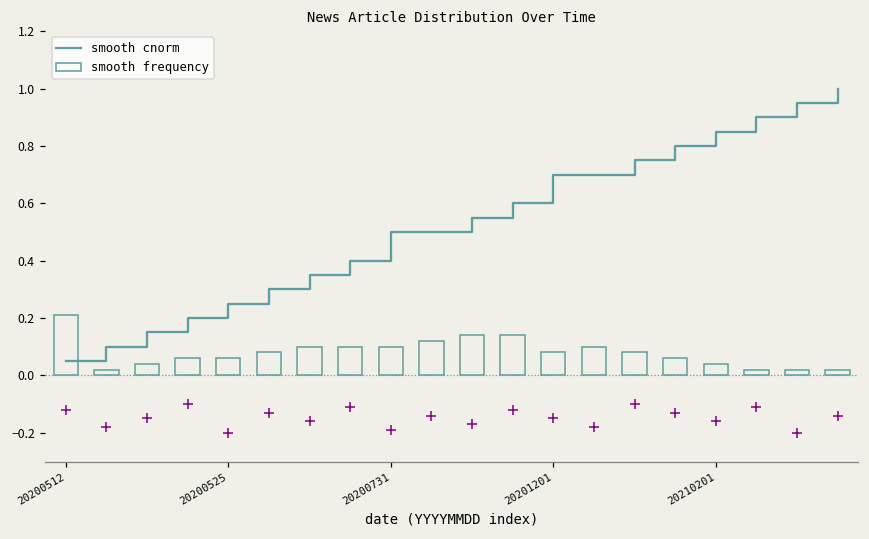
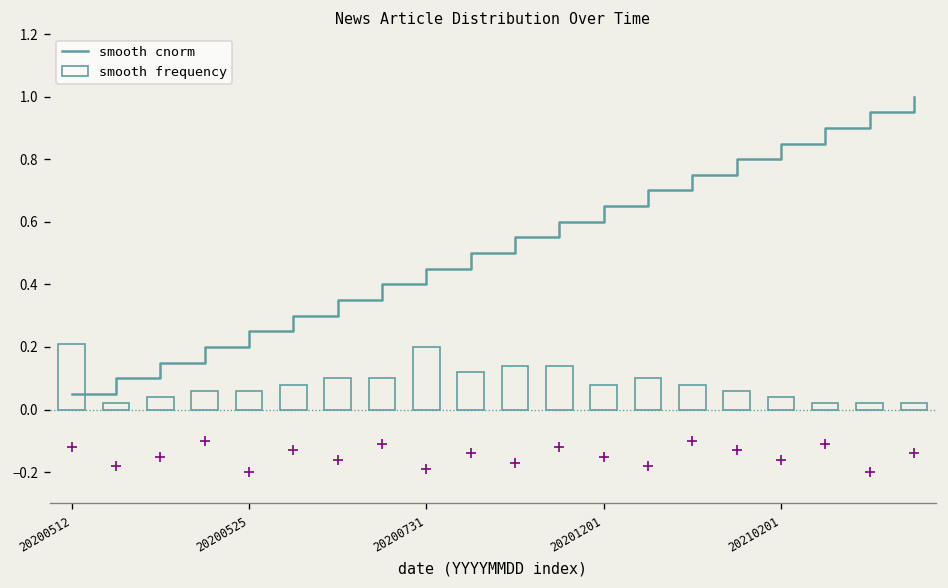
smooth cnorm, 20200731: 0.50 -> 0.45
smooth frequency, 20200731: 0.1 -> 0.2
smooth cnorm, 20201201: 0.70 -> 0.65
